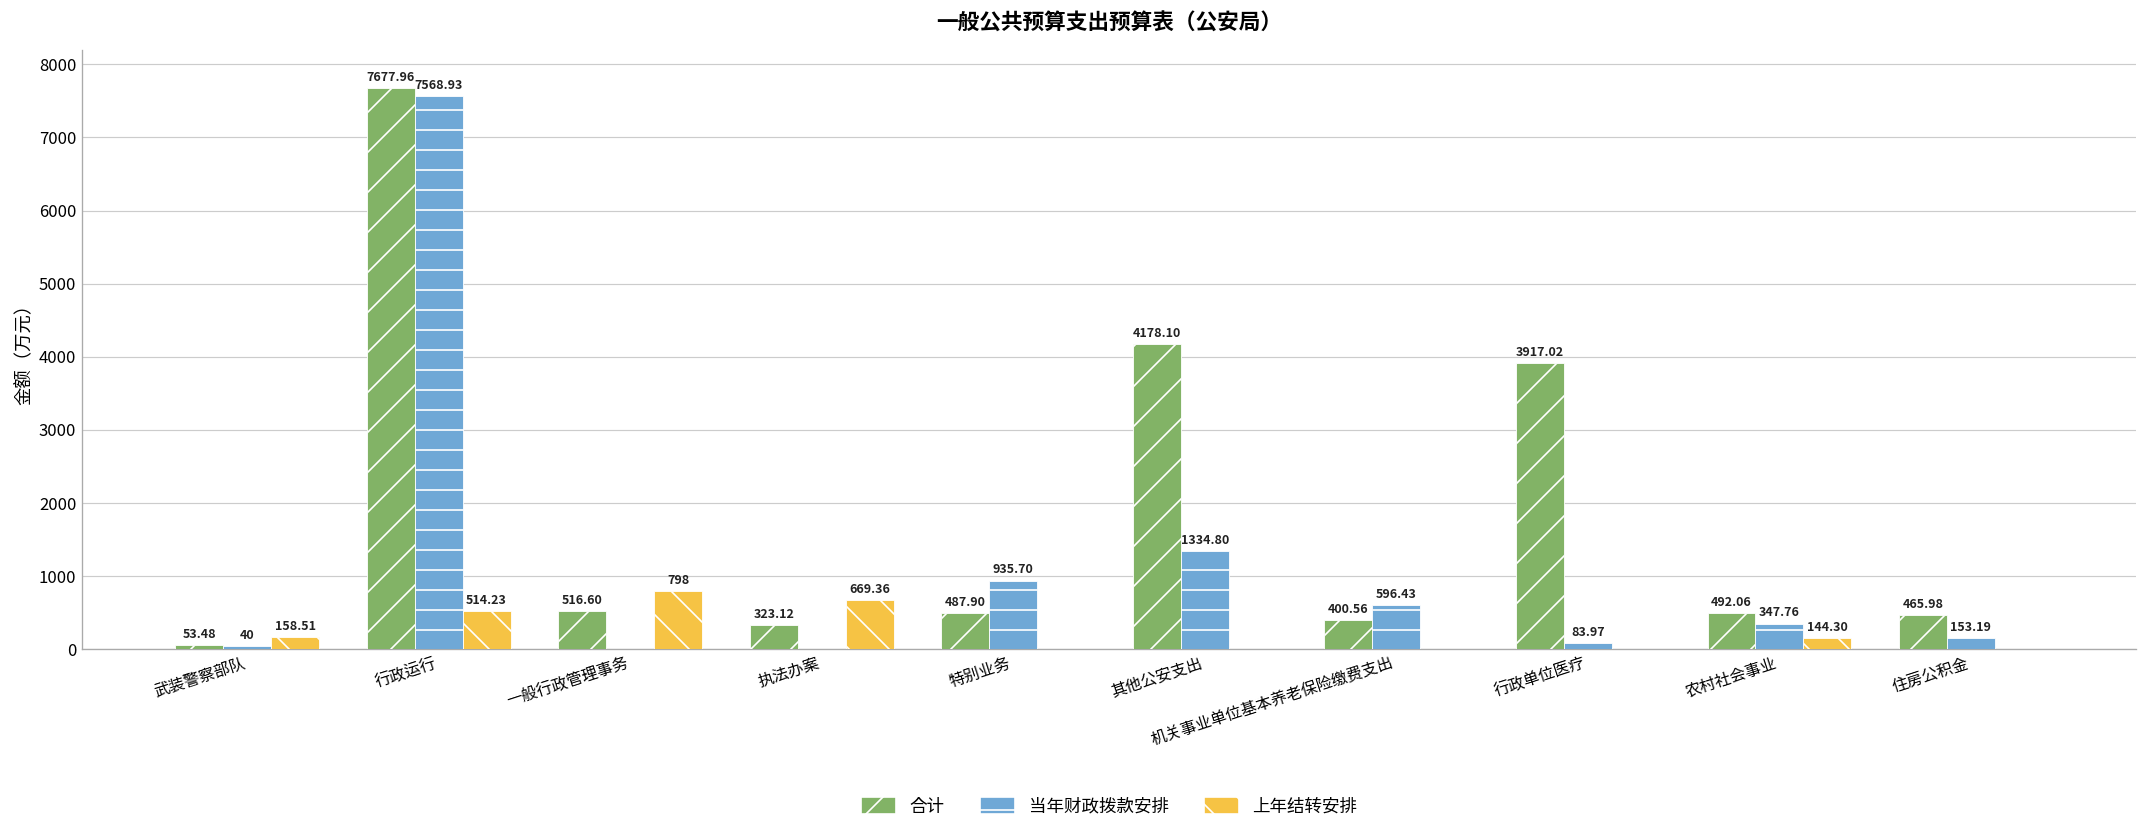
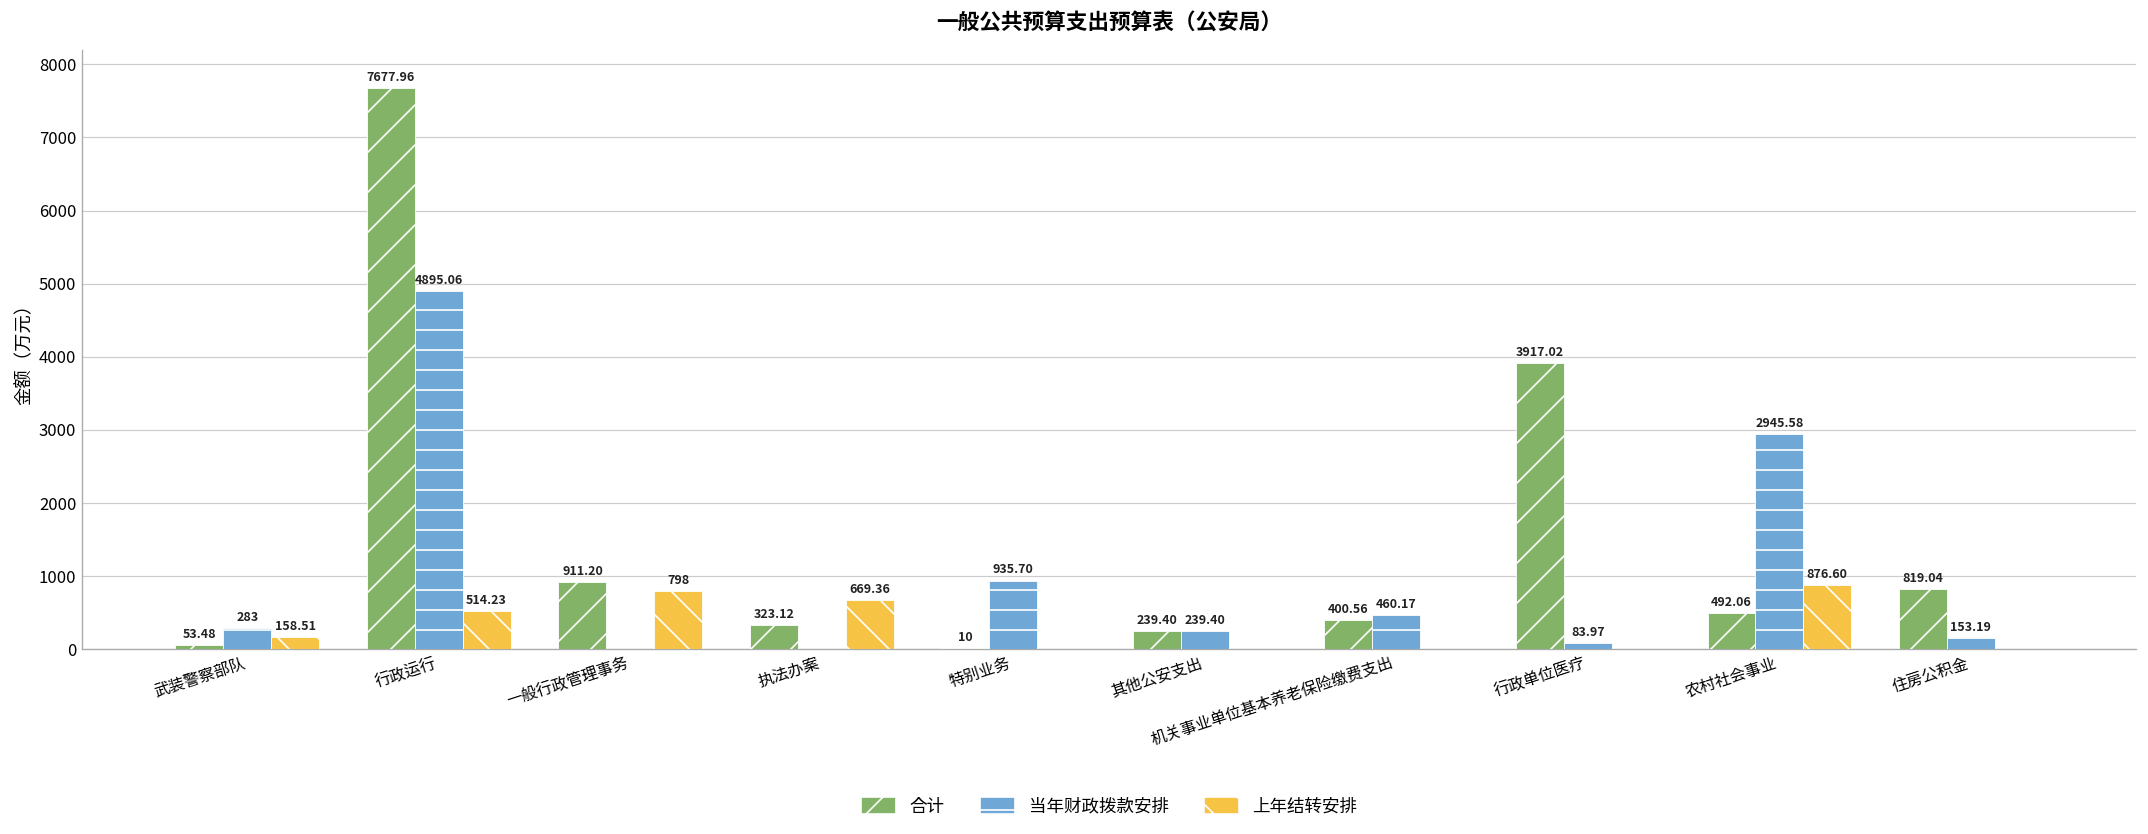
当年财政拨款安排, 武装警察部队: 40 -> 283
当年财政拨款安排, 行政运行: 7568.93 -> 4895.06
合计, 一般行政管理事务: 516.60 -> 911.20
合计, 特别业务: 487.90 -> 10
合计, 其他公安支出: 4178.10 -> 239.40
当年财政拨款安排, 其他公安支出: 1334.80 -> 239.40
当年财政拨款安排, 机关事业单位基本养老保险缴费支出: 596.43 -> 460.17
当年财政拨款安排, 农村社会事业: 347.76 -> 2945.58
上年结转安排, 农村社会事业: 144.30 -> 876.60
合计, 住房公积金: 465.98 -> 819.04
